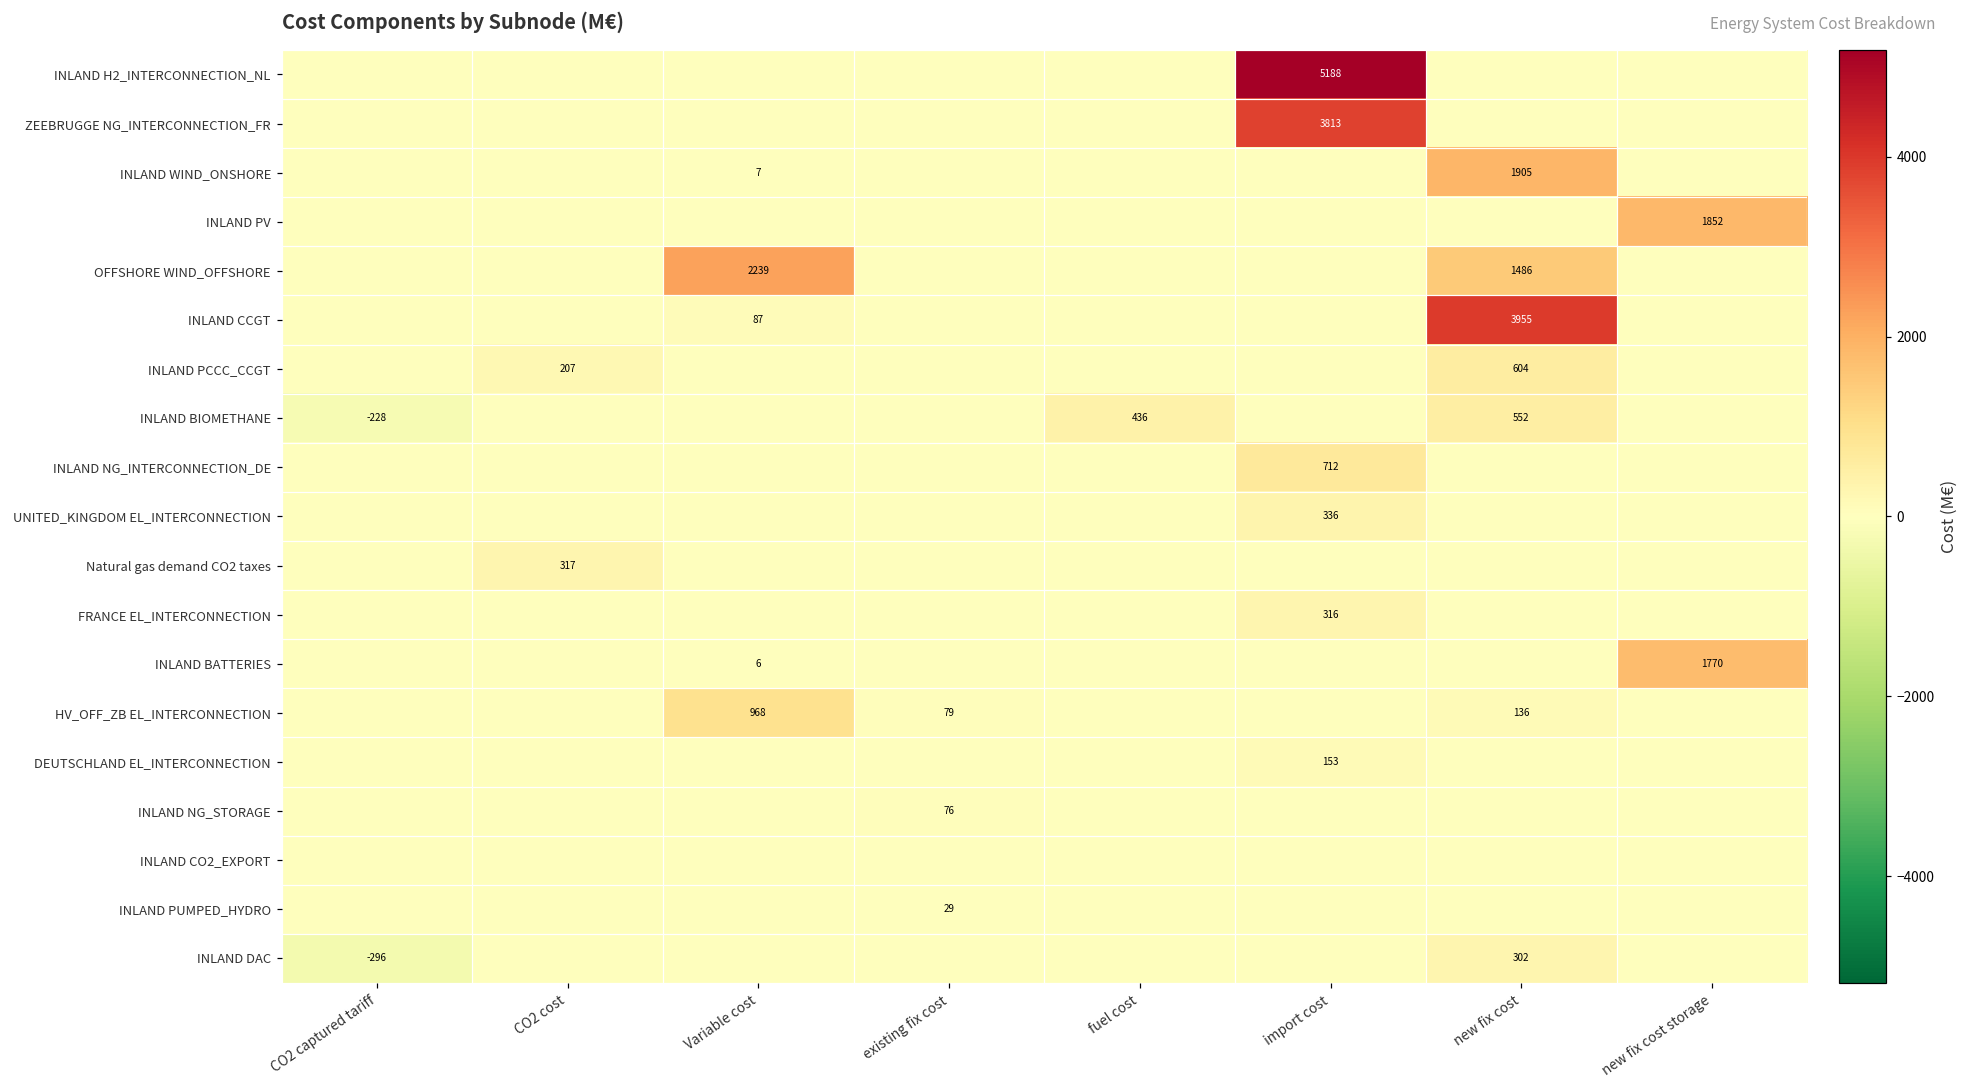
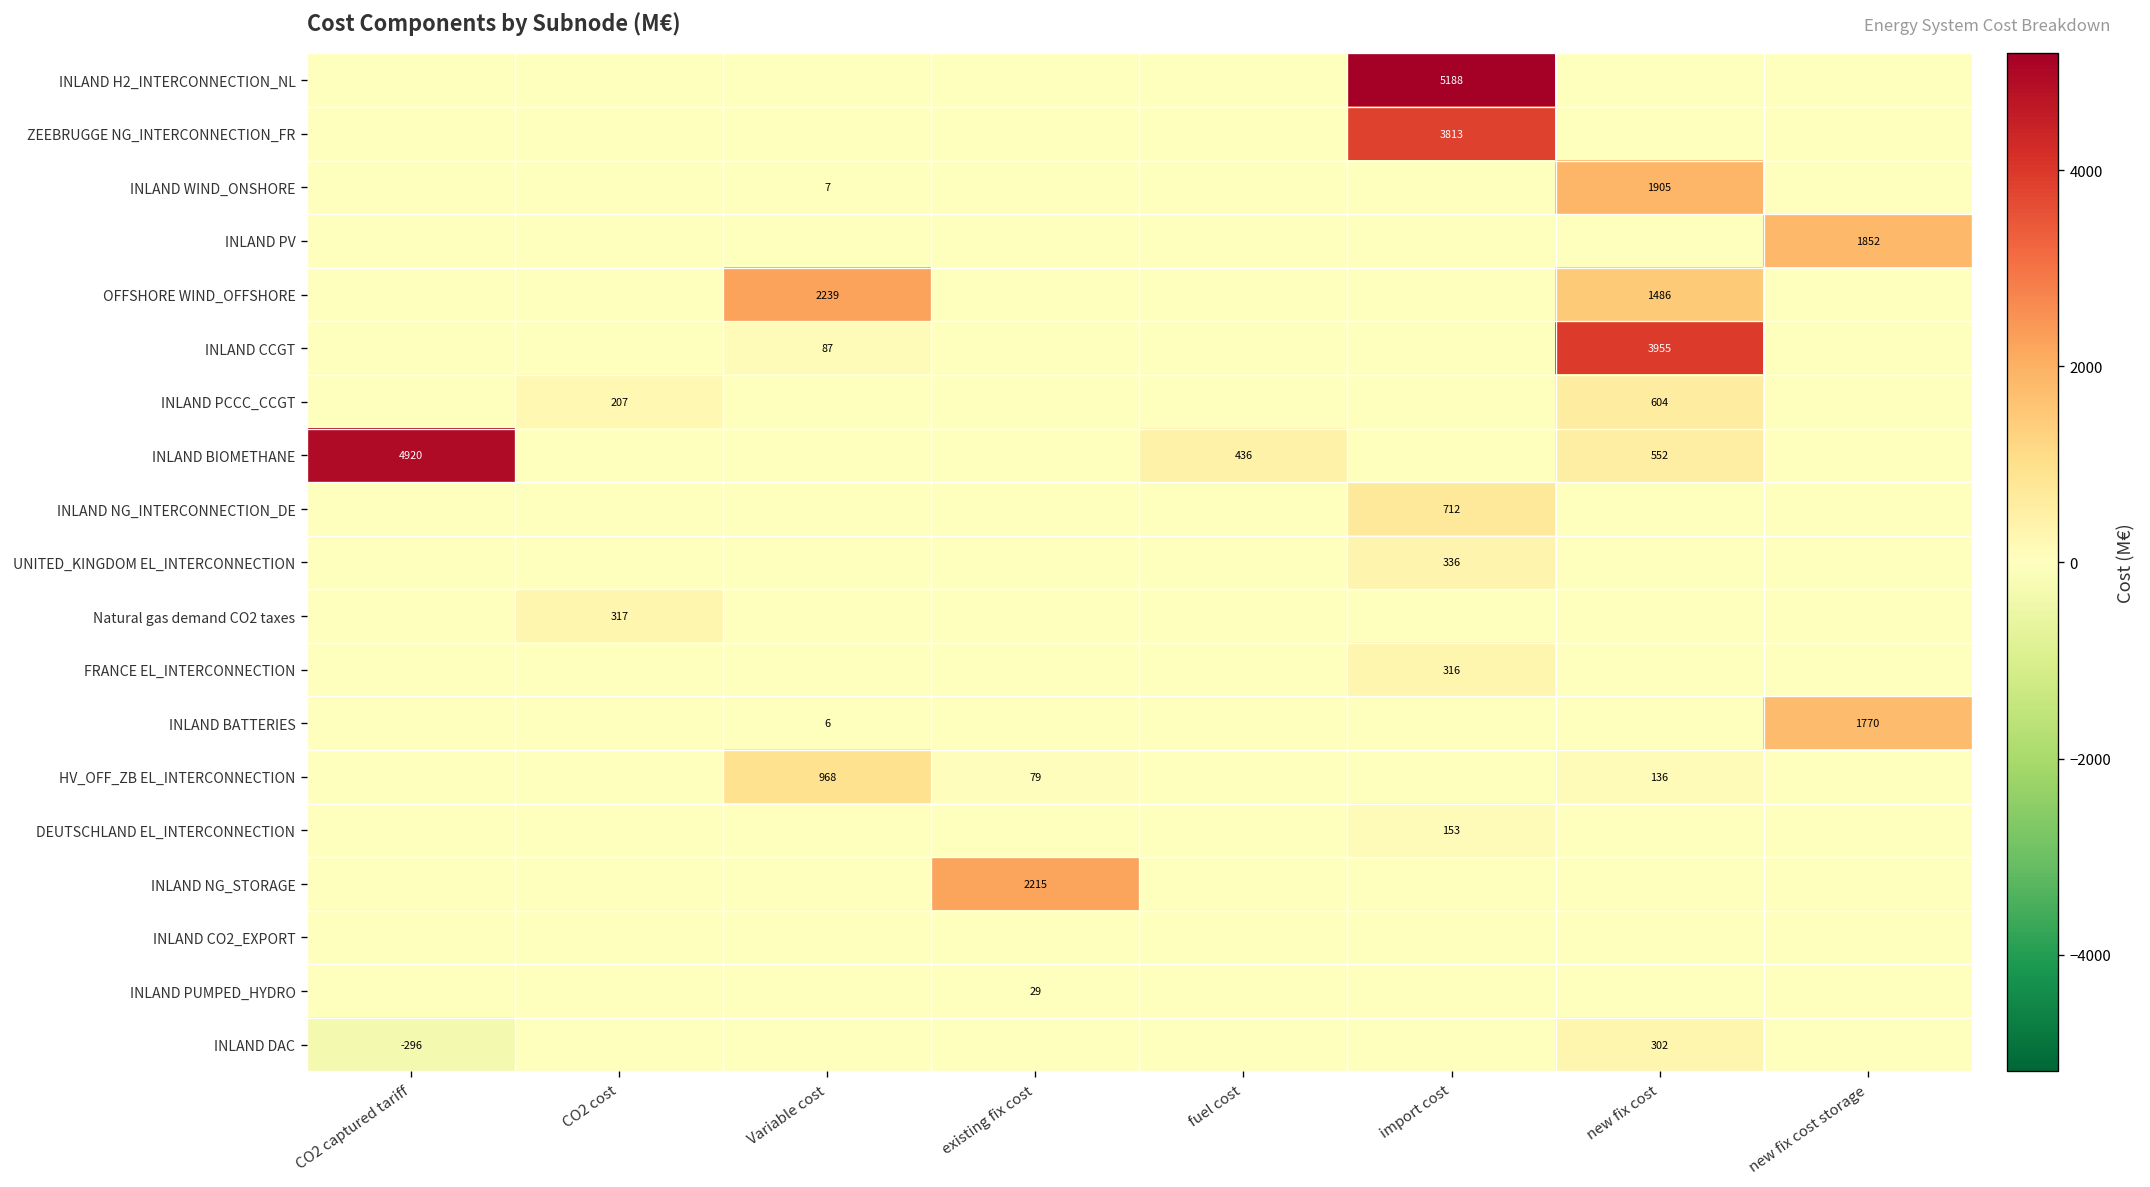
INLAND BIOMETHANE, CO2 captured tariff: -228 -> 4920
INLAND NG_STORAGE, existing fix cost: 76 -> 2215
